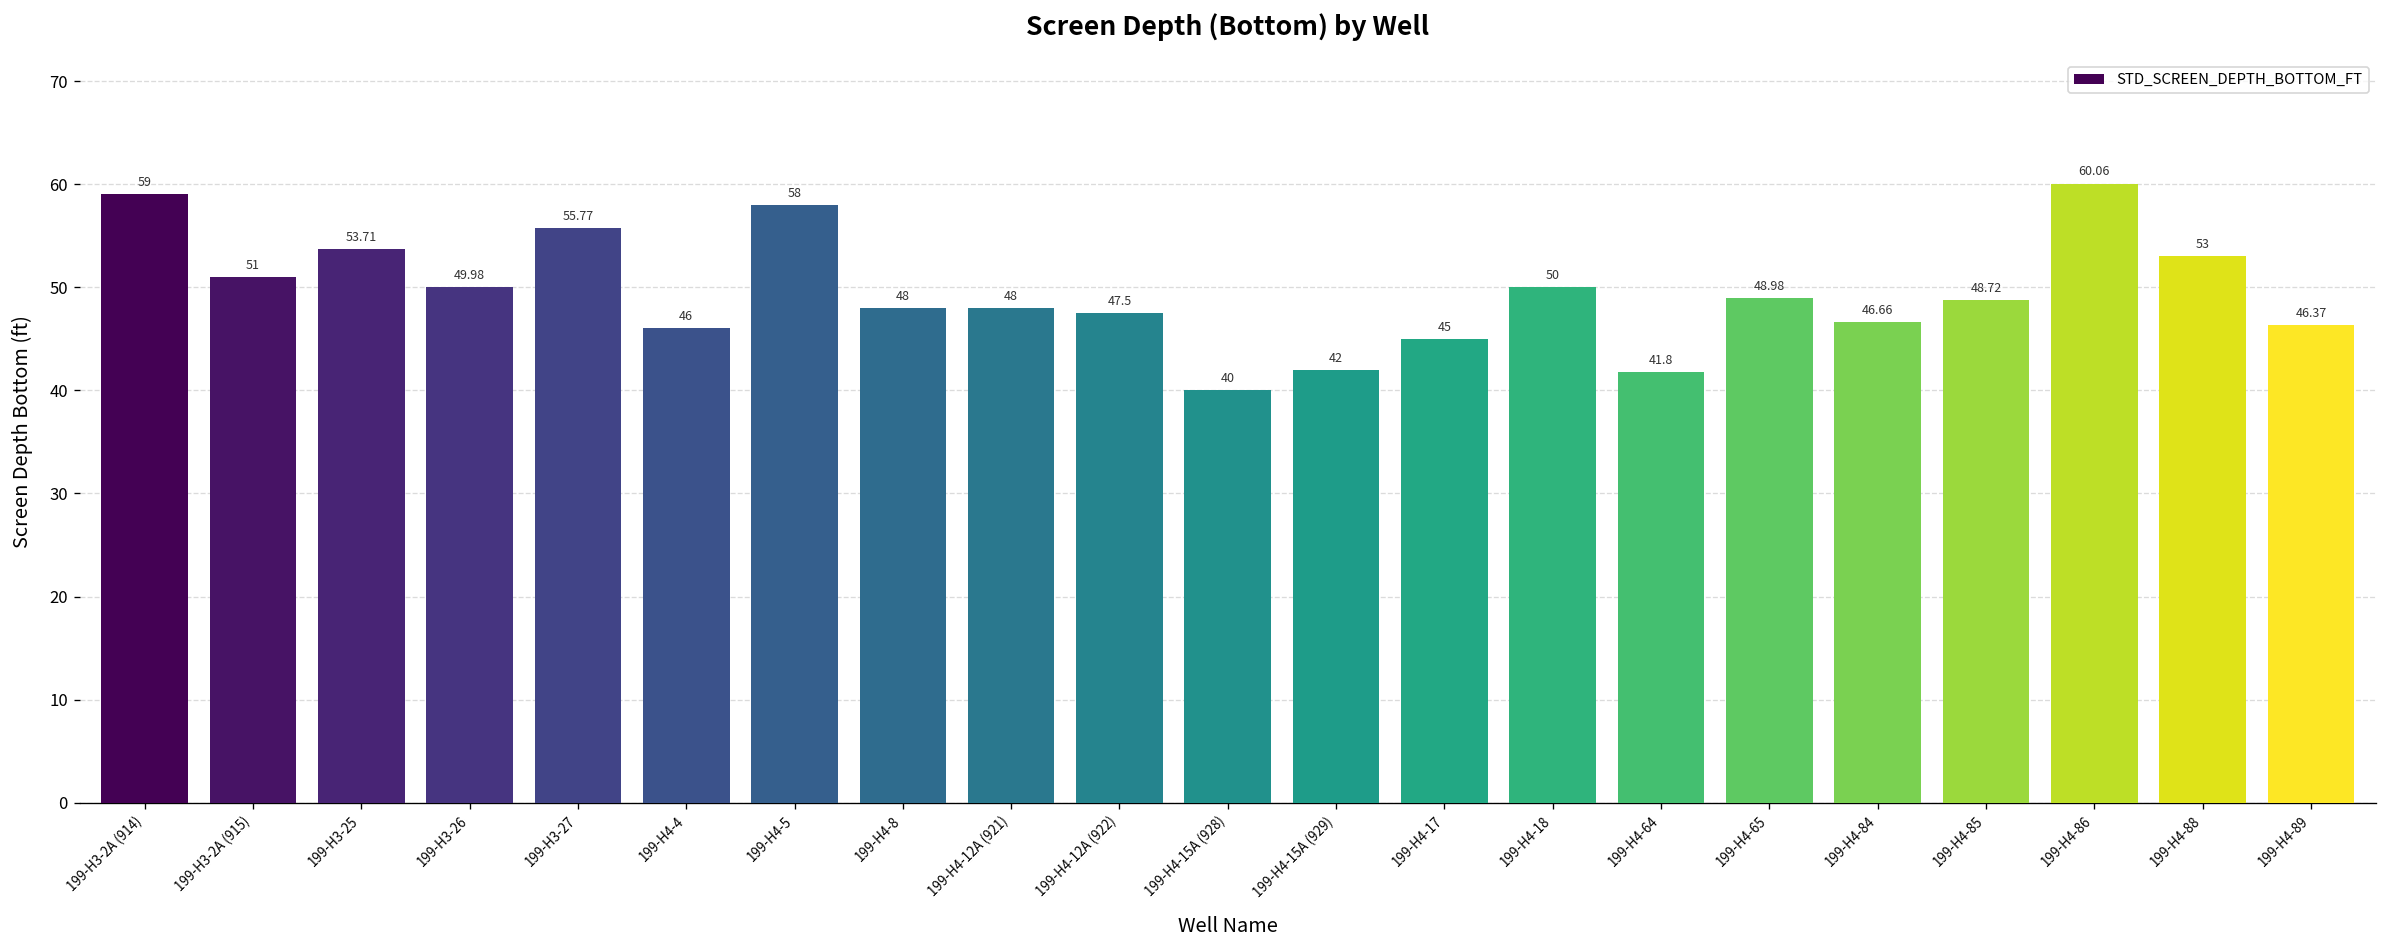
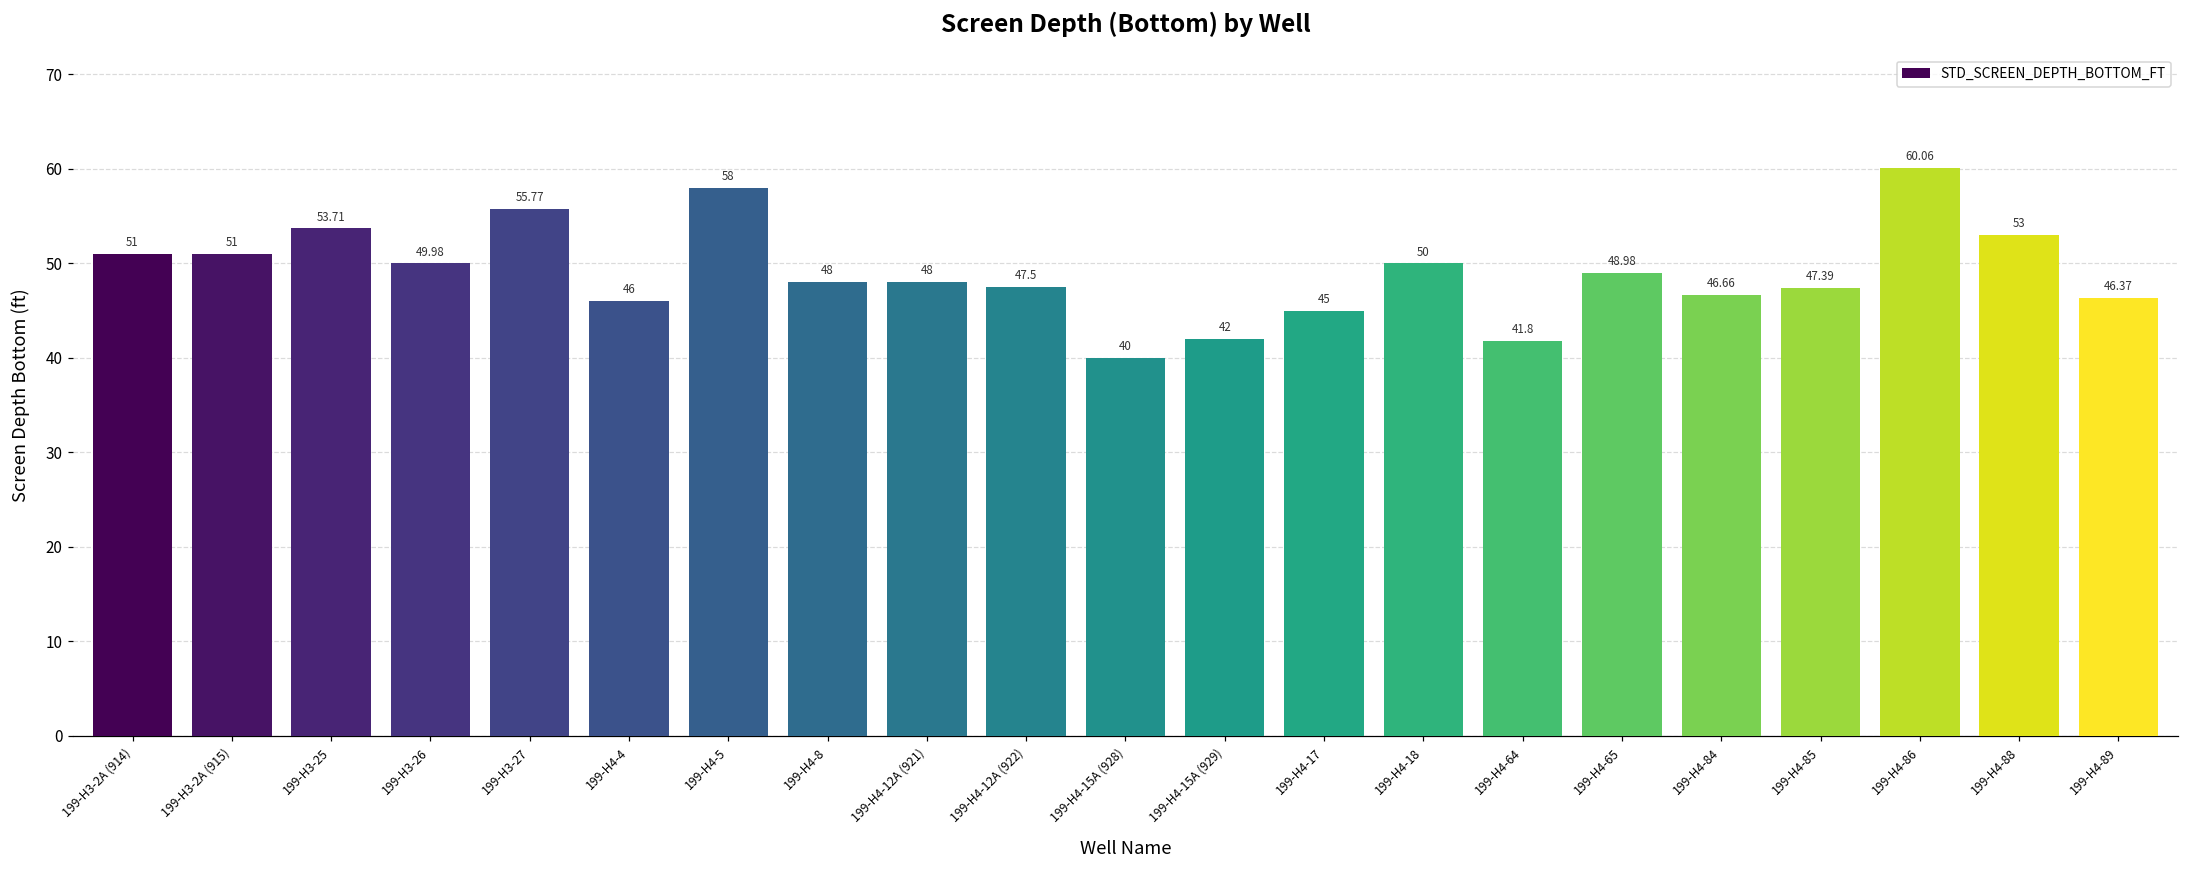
199-H3-2A (914): 59 -> 51
199-H4-85: 48.72 -> 47.39
